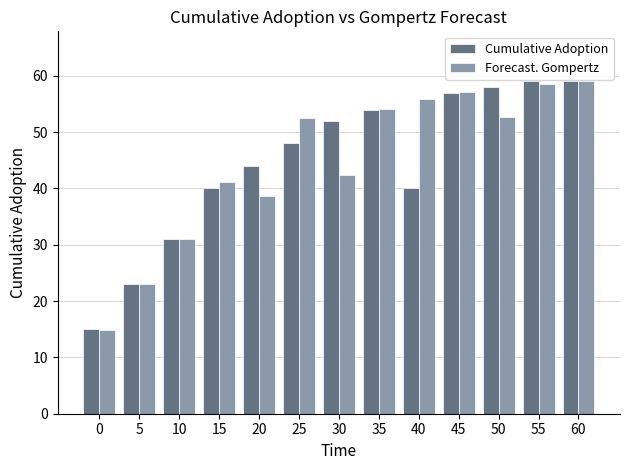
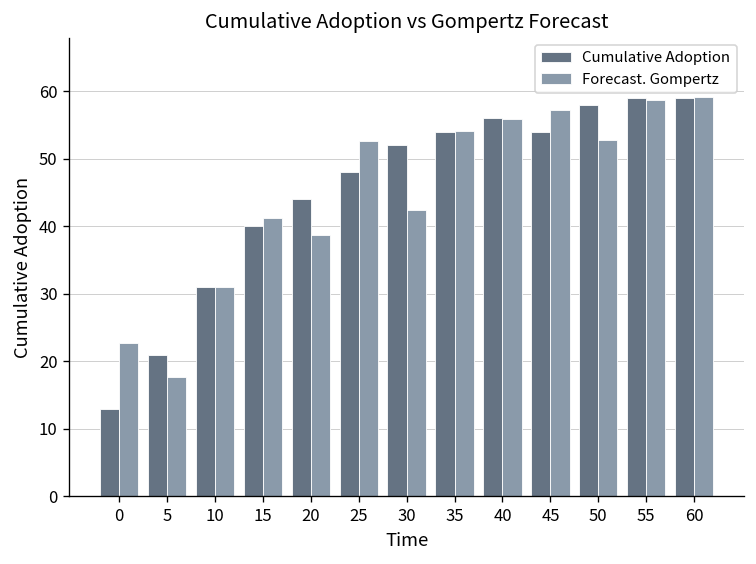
Cumulative Adoption, 0: 15 -> 13
Forecast. Gompertz, 0: 15 -> 23
Cumulative Adoption, 5: 23 -> 21
Forecast. Gompertz, 5: 23 -> 18
Cumulative Adoption, 40: 40 -> 56
Cumulative Adoption, 45: 57 -> 54
